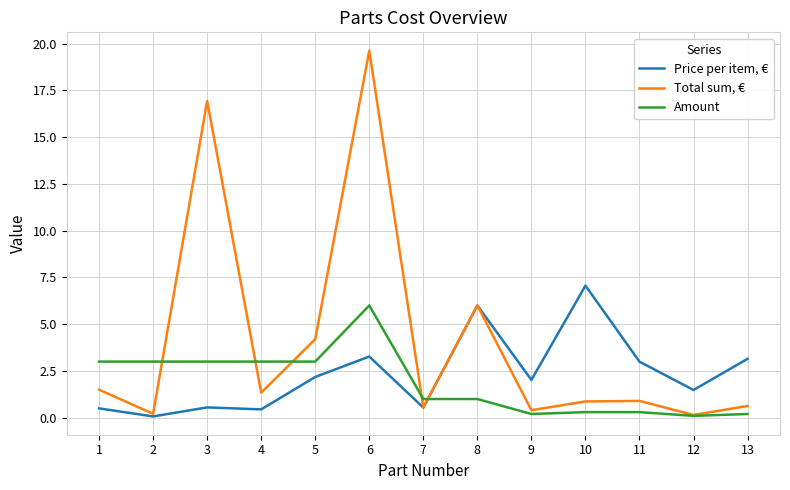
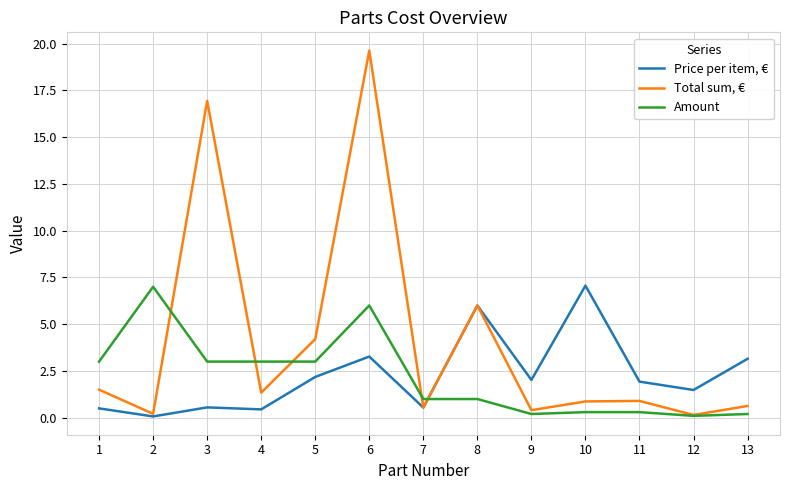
Amount, 2: 3 -> 7
Price per item, €, 11: 3.0 -> 1.9
